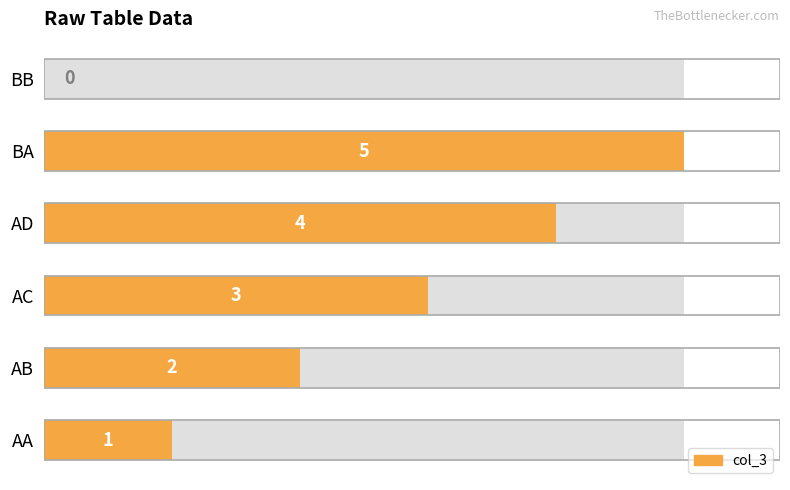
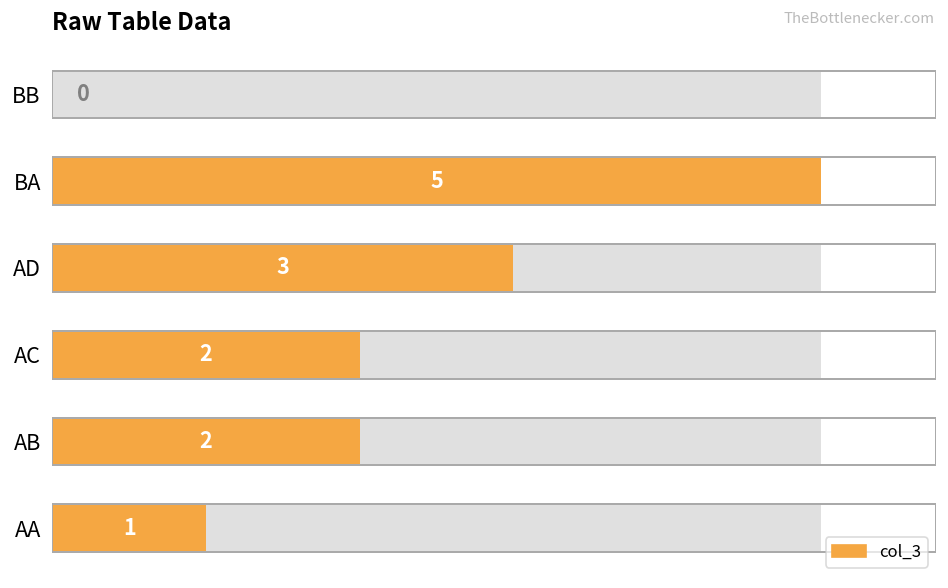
col_3, AD: 4 -> 3
col_3, AC: 3 -> 2
